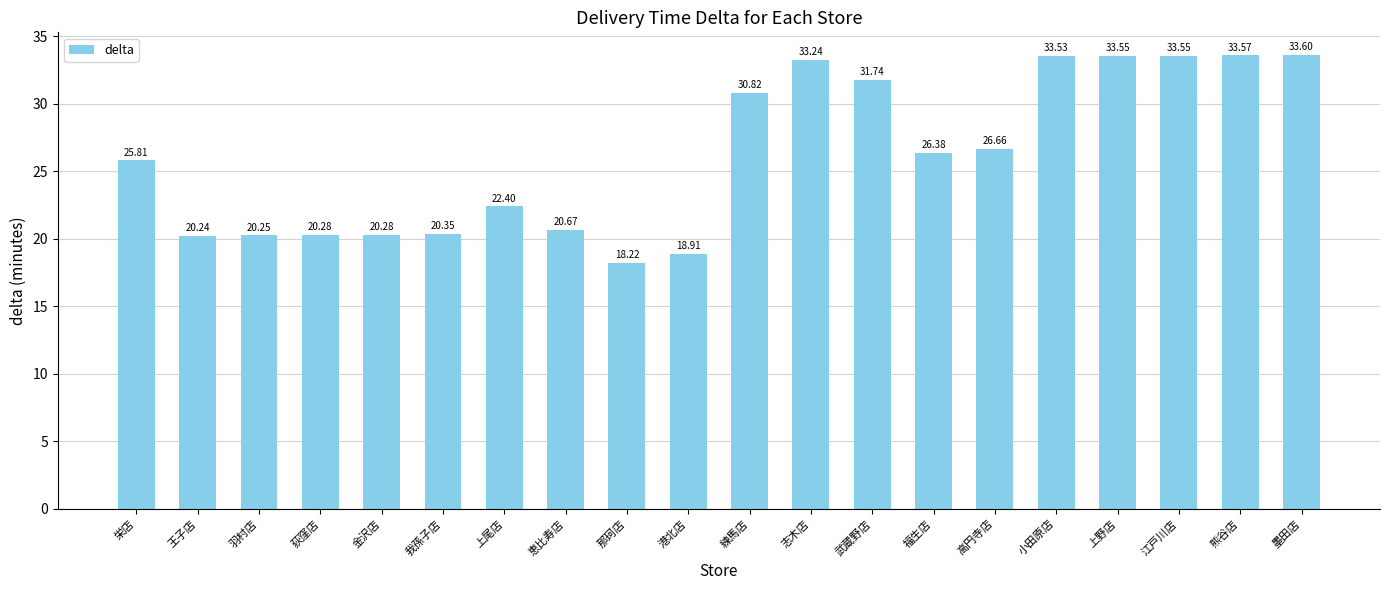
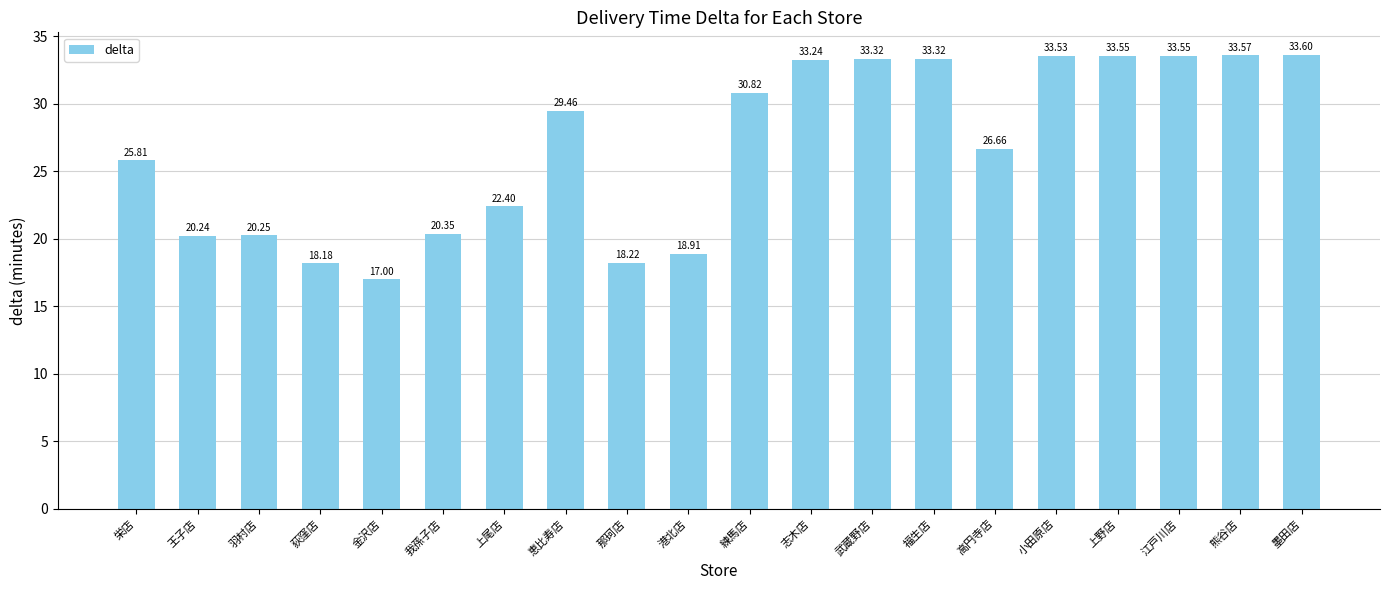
荻窪店: 20.28 -> 18.18
金沢店: 20.28 -> 17.00
恵比寿店: 20.67 -> 29.46
武蔵野店: 31.74 -> 33.32
福生店: 26.38 -> 33.32
